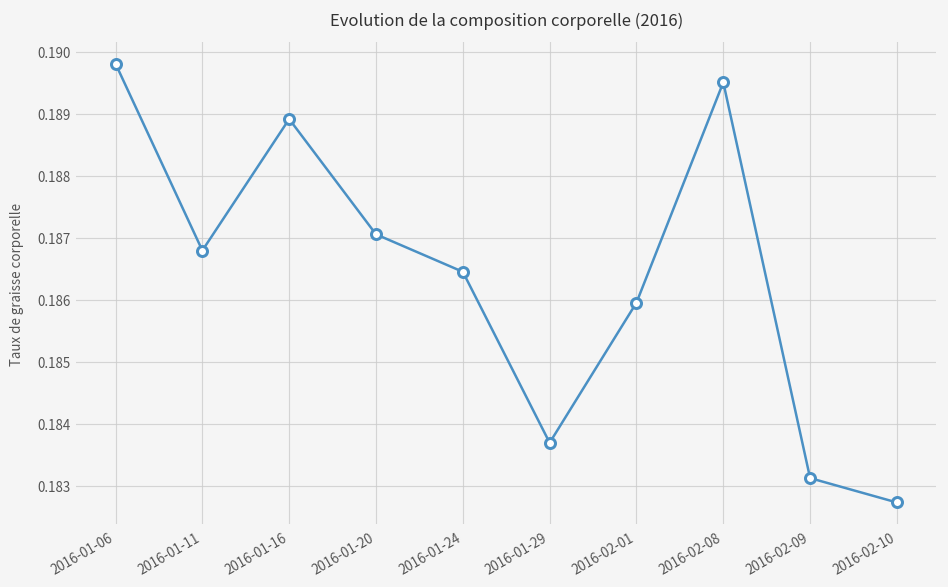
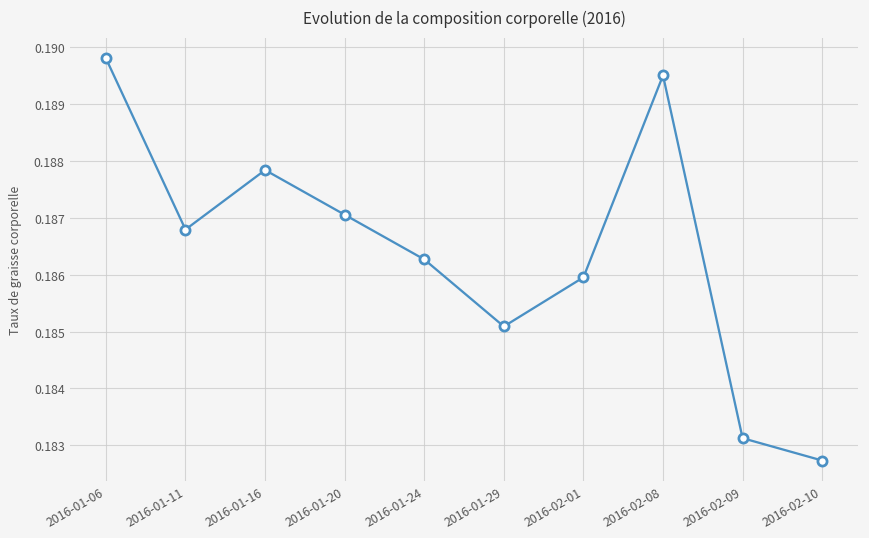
2016-01-16: 0.1889 -> 0.1878
2016-01-24: 0.1864 -> 0.1863
2016-01-29: 0.1837 -> 0.1851
